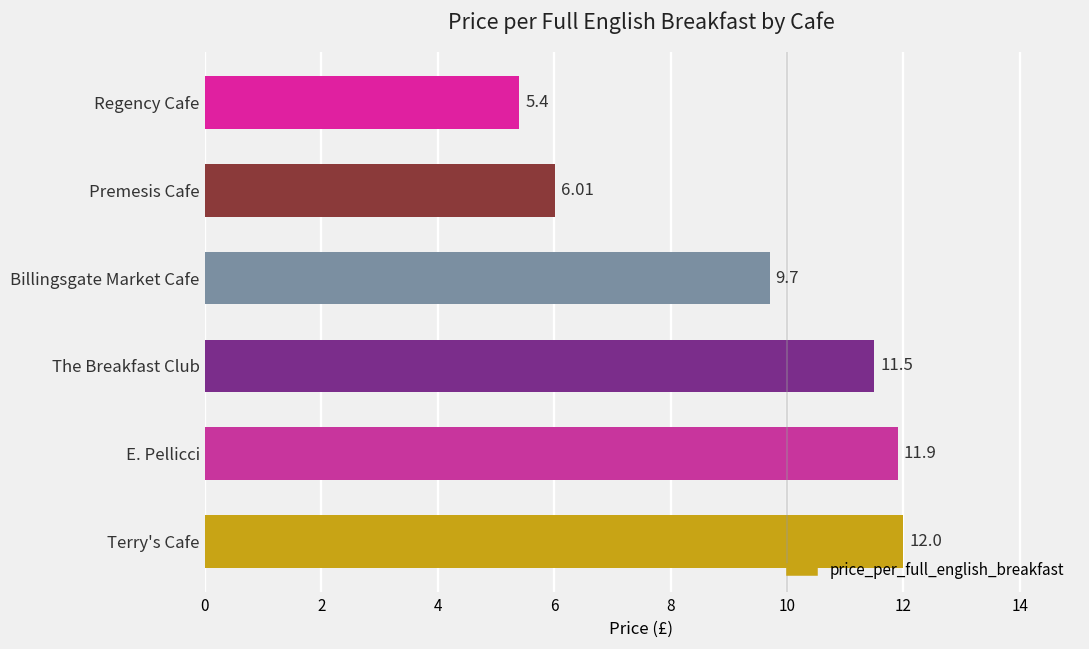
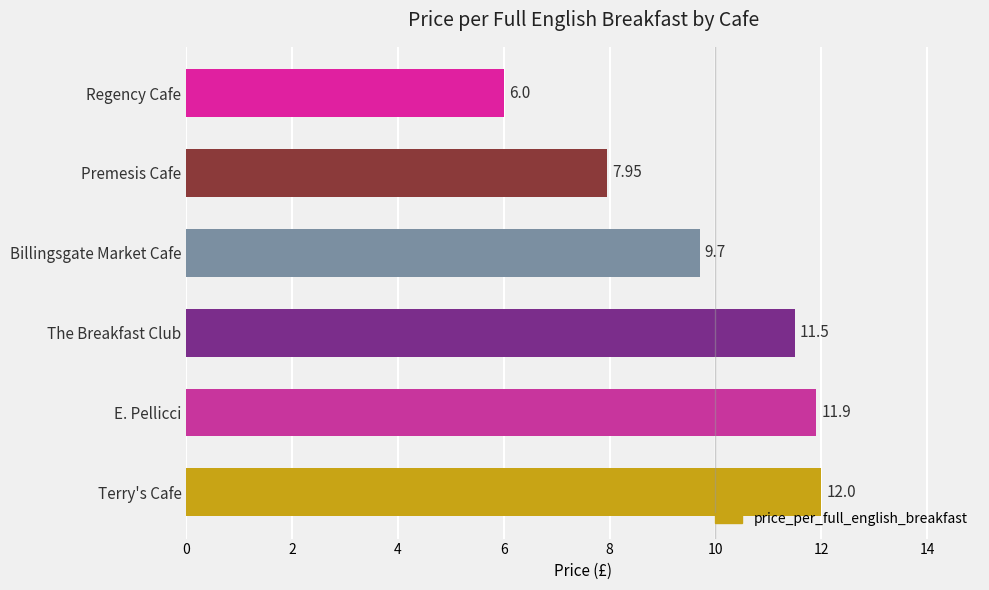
Regency Cafe: 5.4 -> 6.0
Premesis Cafe: 6.01 -> 7.95
